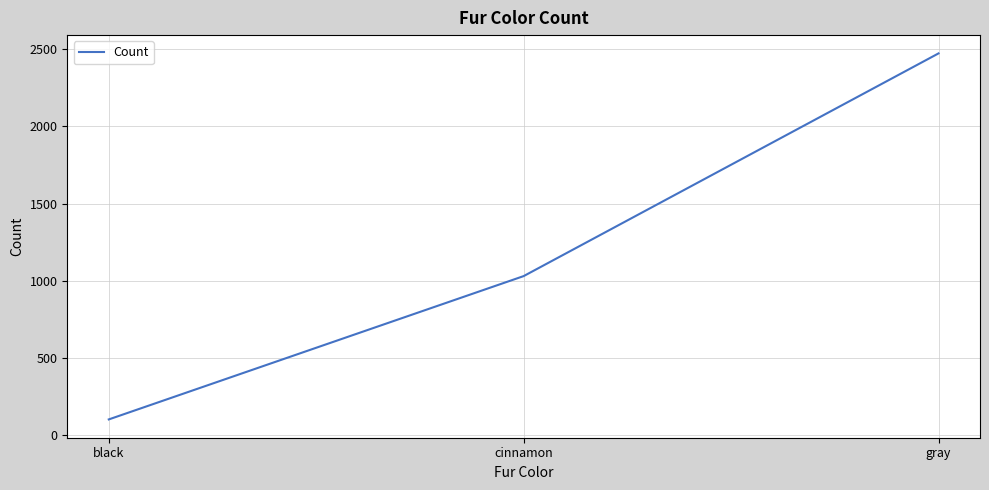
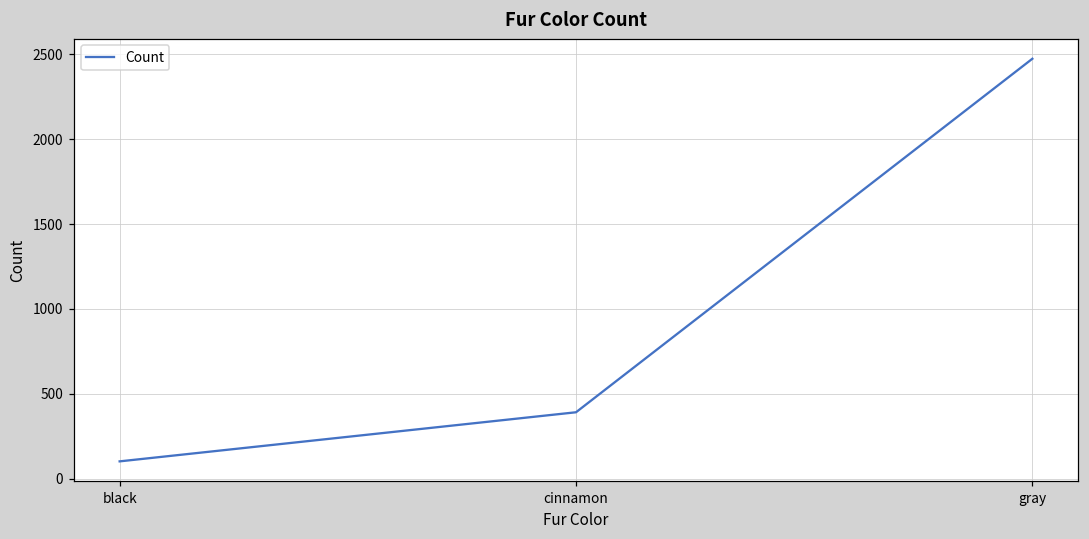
cinnamon: 1030 -> 390
